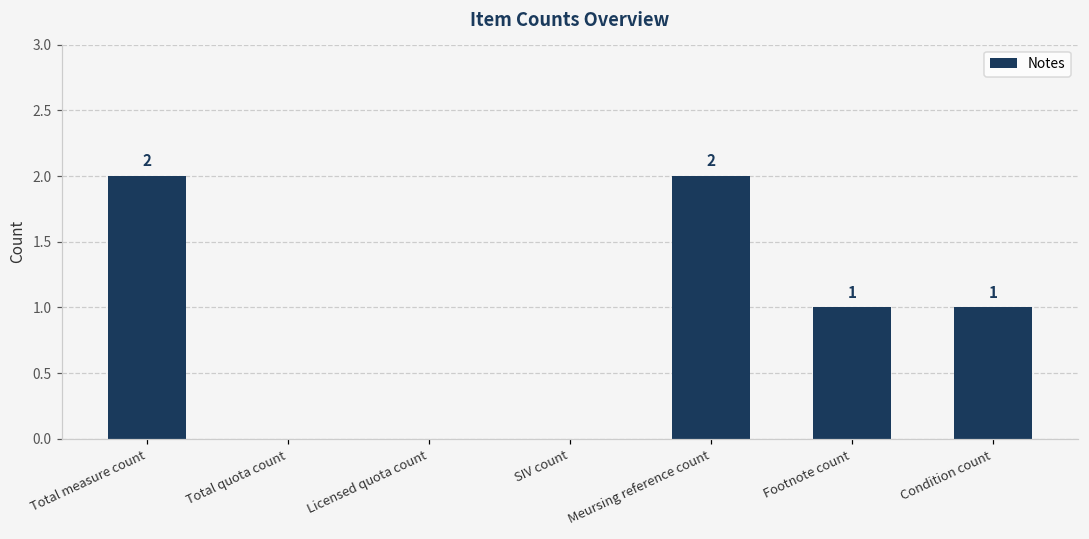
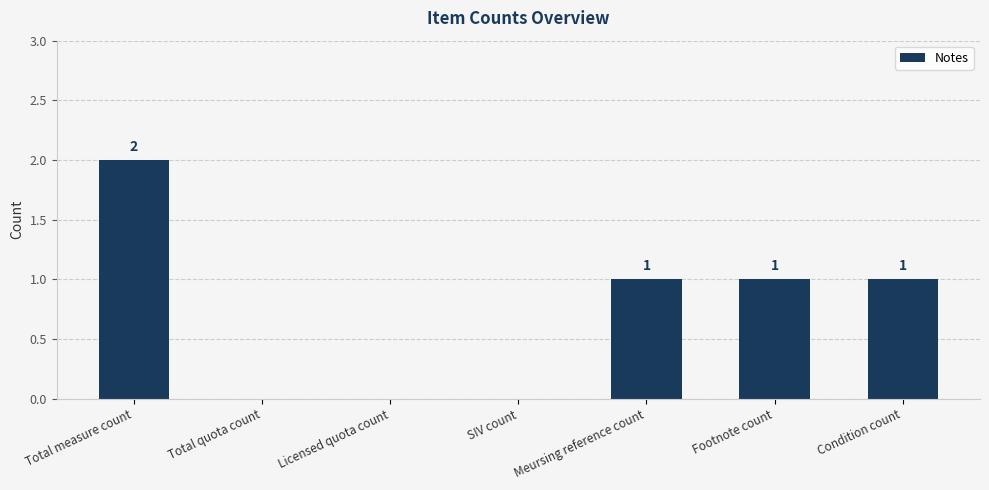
Meursing reference count: 2 -> 1
